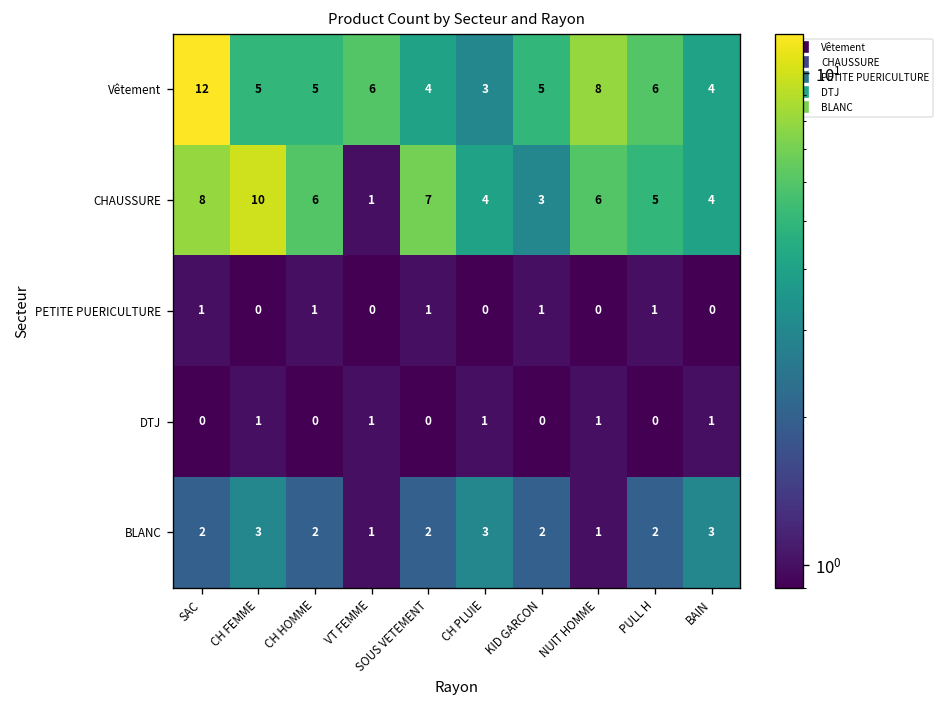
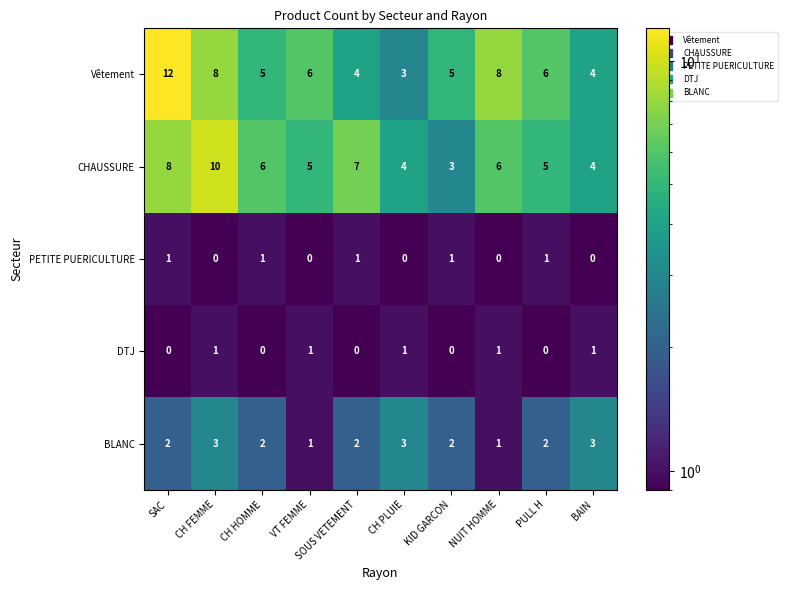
Vêtement, CH FEMME: 5 -> 8
CHAUSSURE, VT FEMME: 1 -> 5
